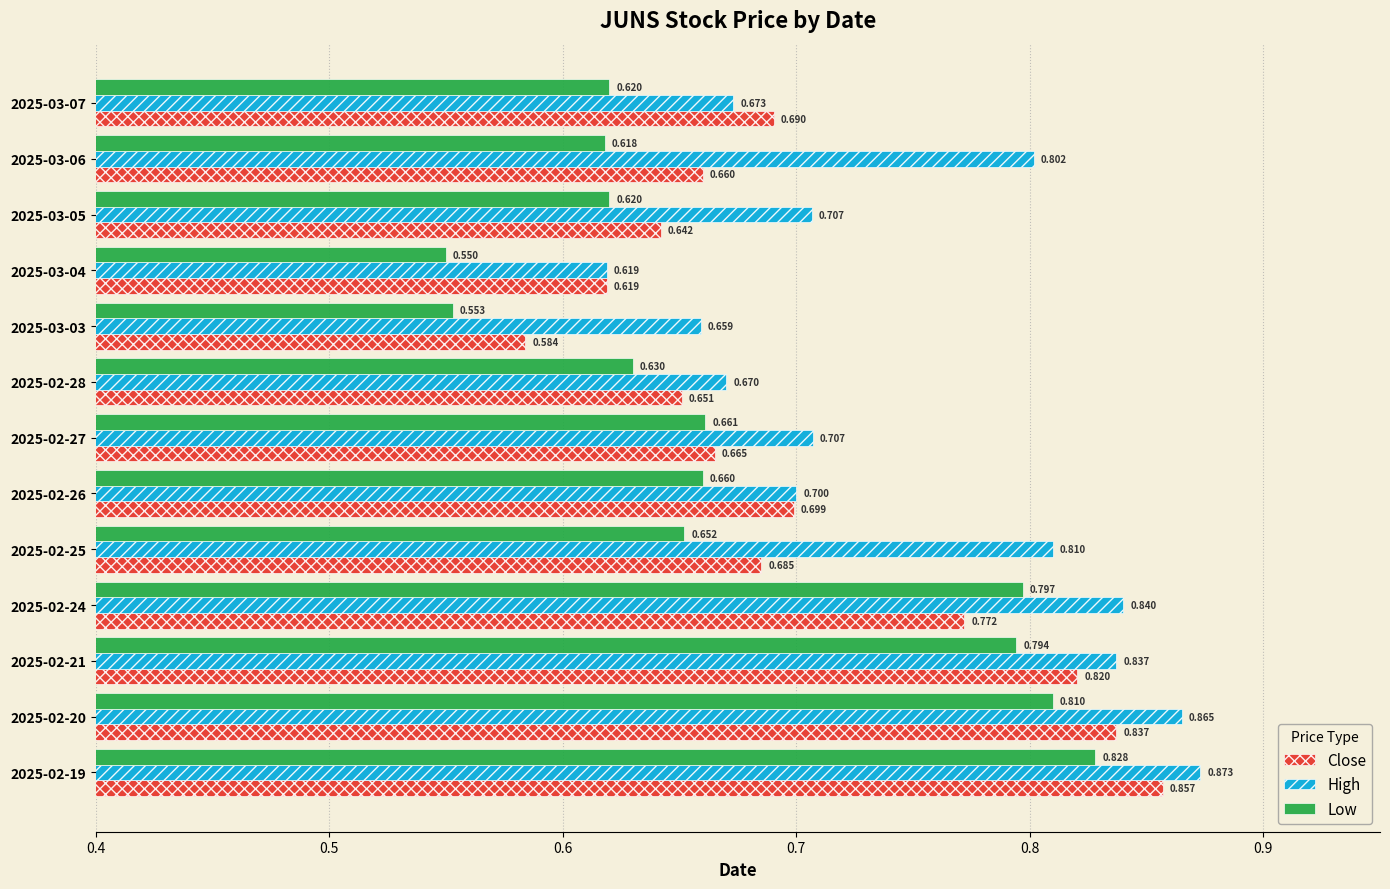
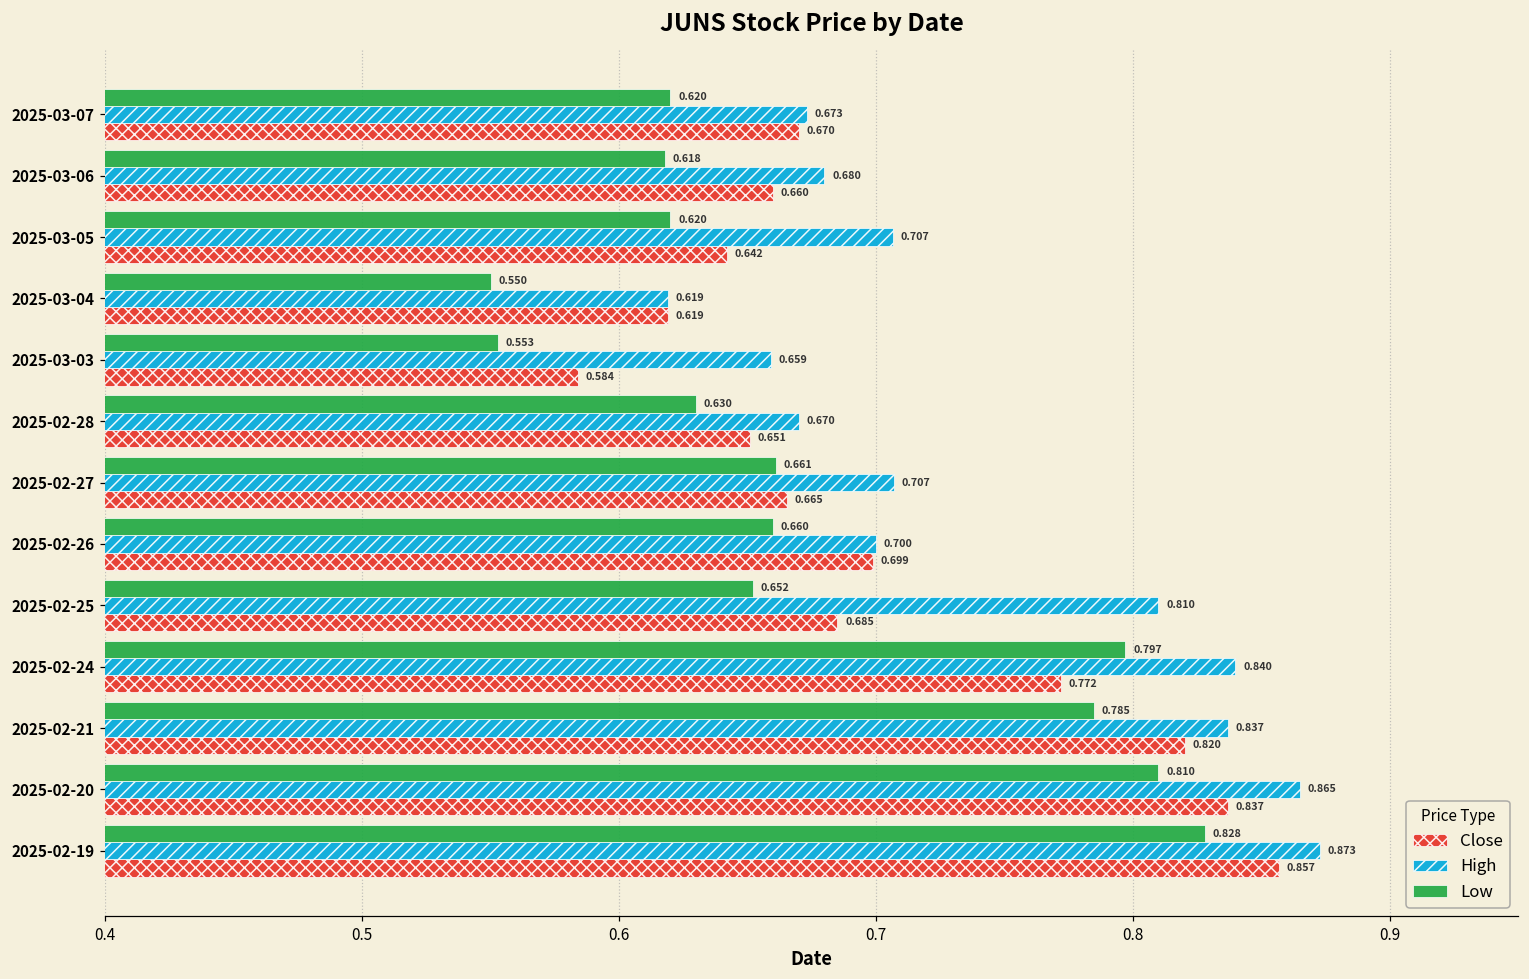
Close, 2025-03-07: 0.690 -> 0.670
High, 2025-03-06: 0.802 -> 0.680
Low, 2025-02-21: 0.794 -> 0.785
